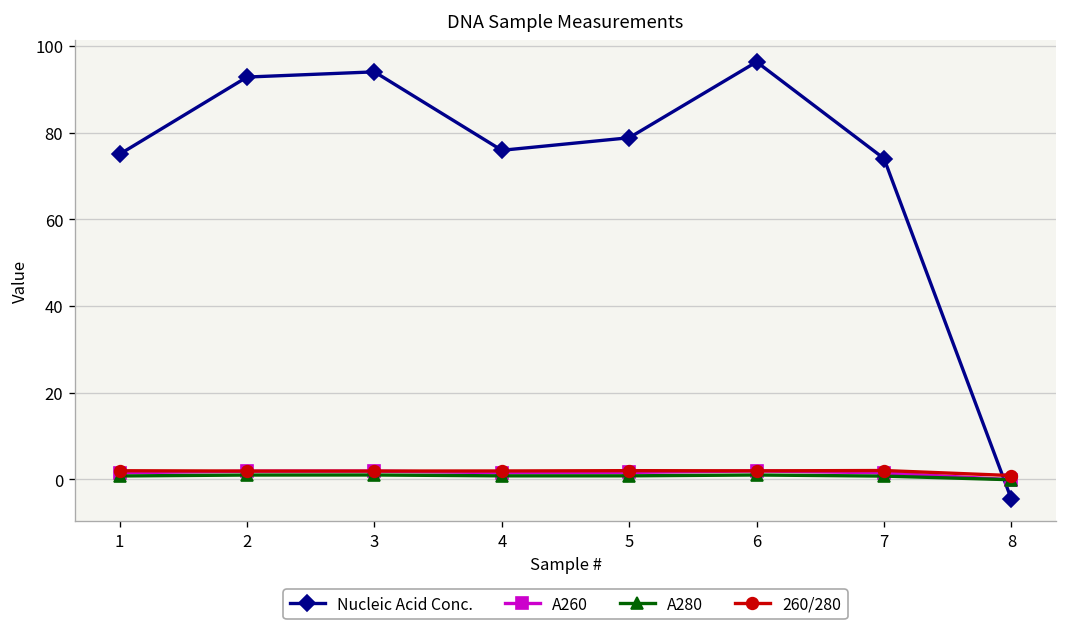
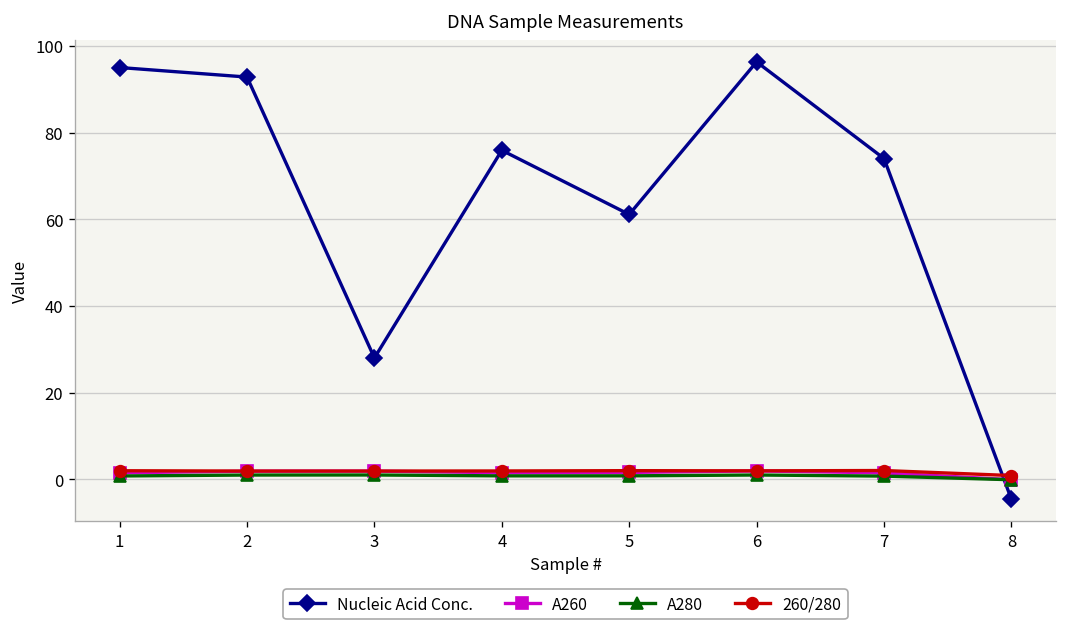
Nucleic Acid Conc., 1: 75 -> 95
Nucleic Acid Conc., 3: 94 -> 28
Nucleic Acid Conc., 5: 79 -> 61
